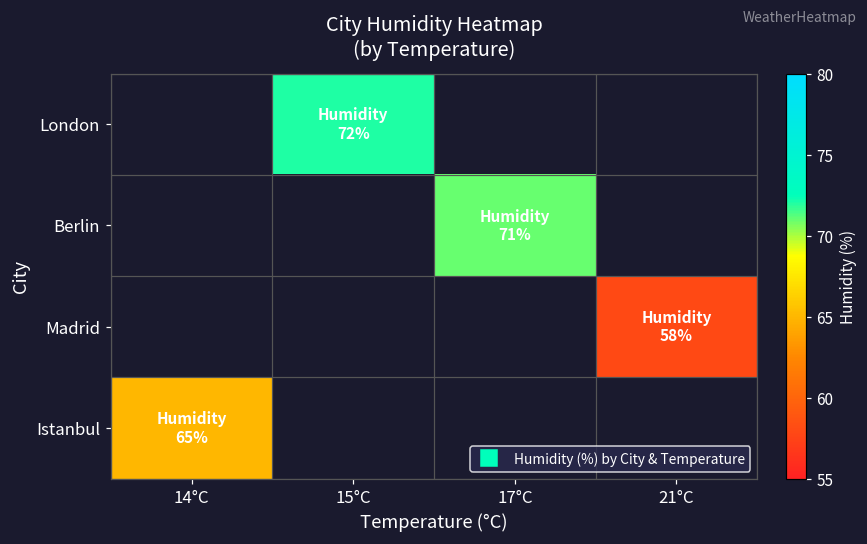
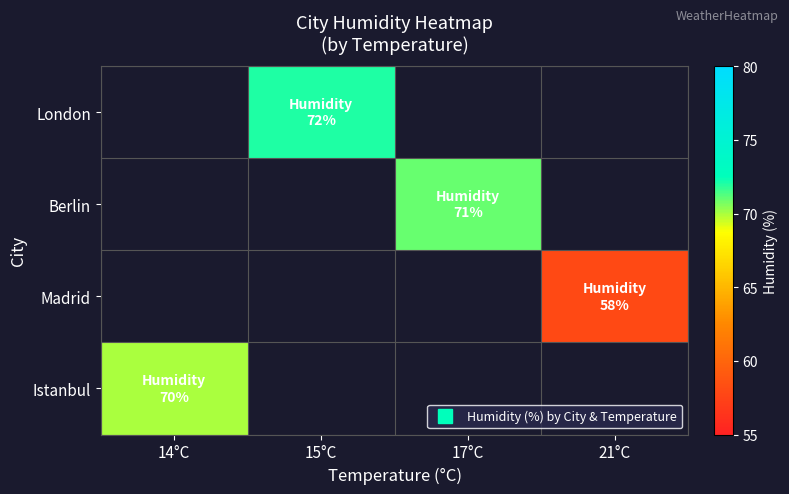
Istanbul, 14°C: 65% -> 70%
